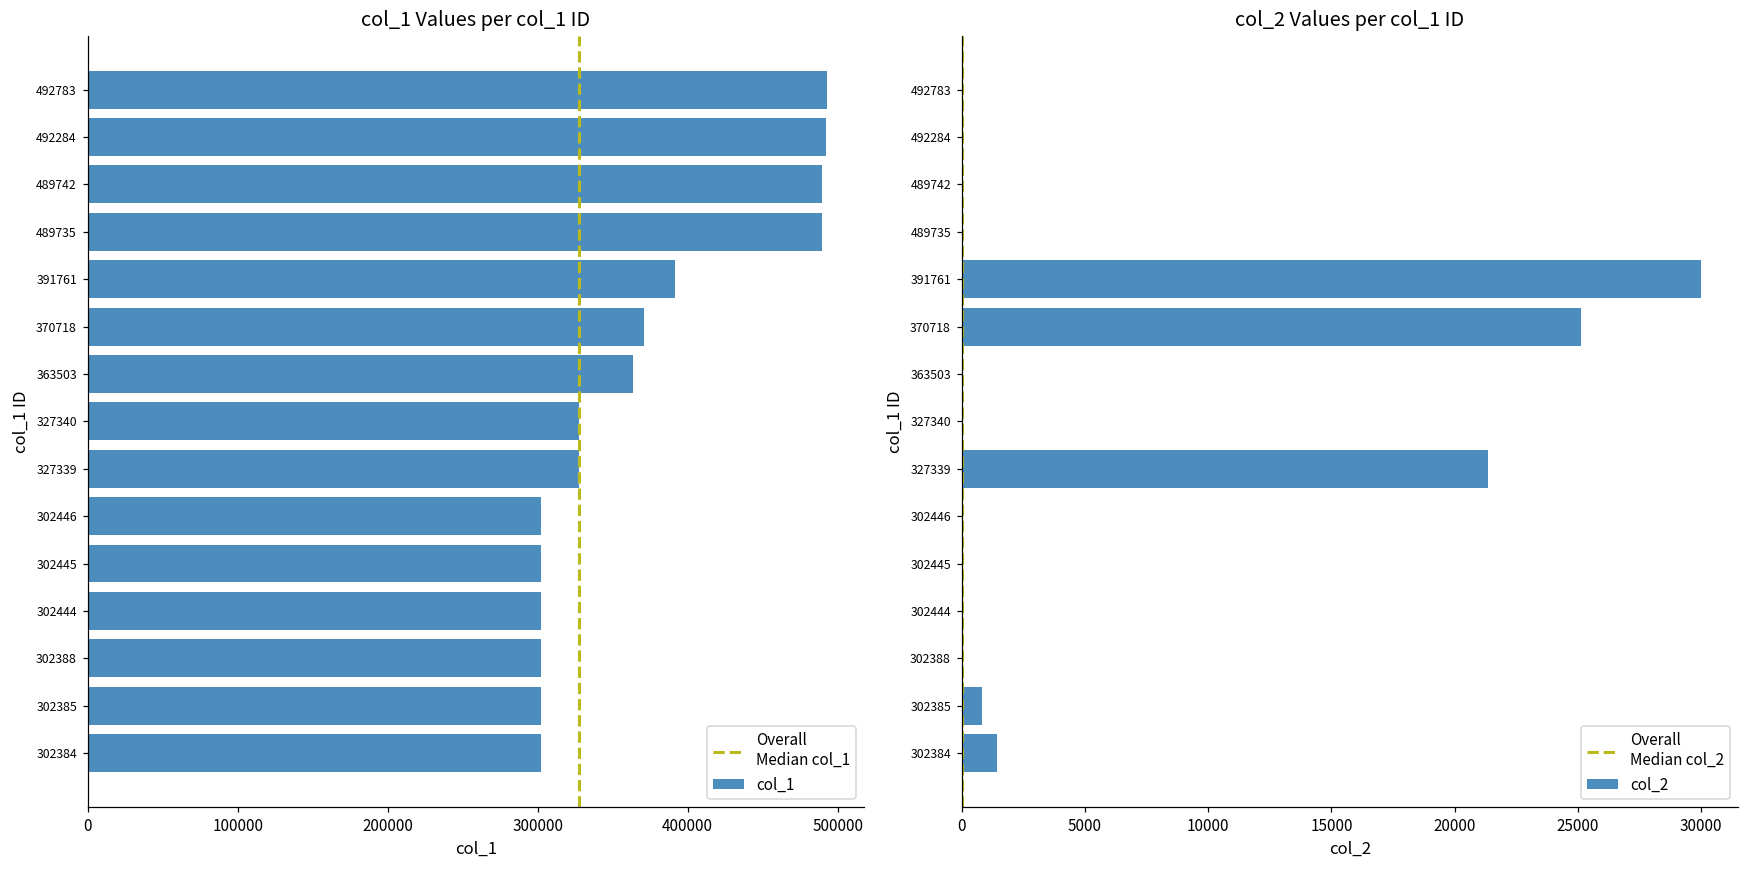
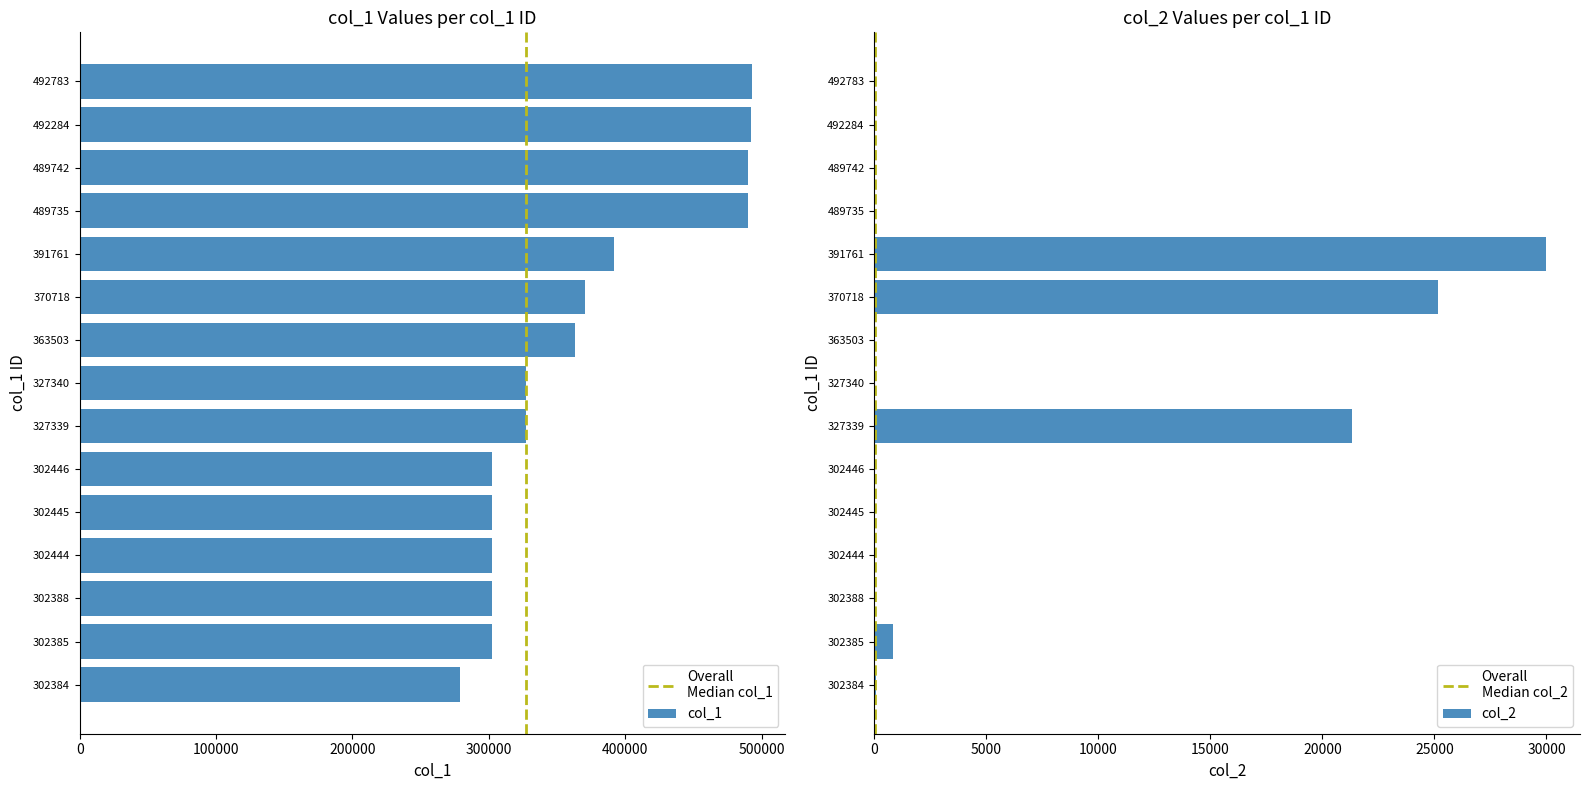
col_1 Values per col_1 ID, 302384: 302000 -> 279000
col_2 Values per col_1 ID, 302384: 1400 -> 100
